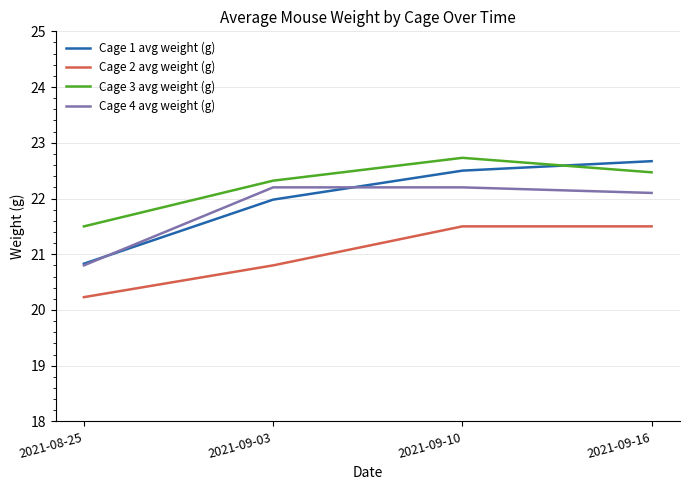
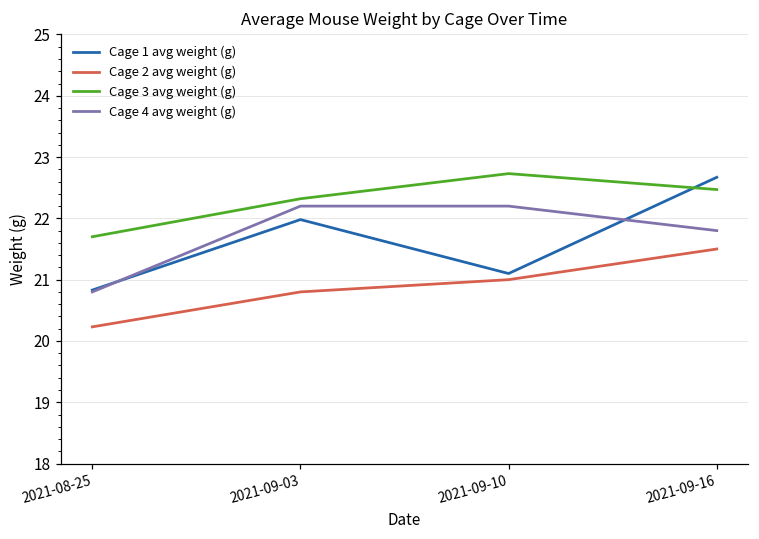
Cage 3 avg weight (g), 2021-08-25: 21.5 -> 21.7
Cage 1 avg weight (g), 2021-09-10: 22.5 -> 21.1
Cage 2 avg weight (g), 2021-09-10: 21.5 -> 21.0
Cage 4 avg weight (g), 2021-09-16: 22.1 -> 21.8
